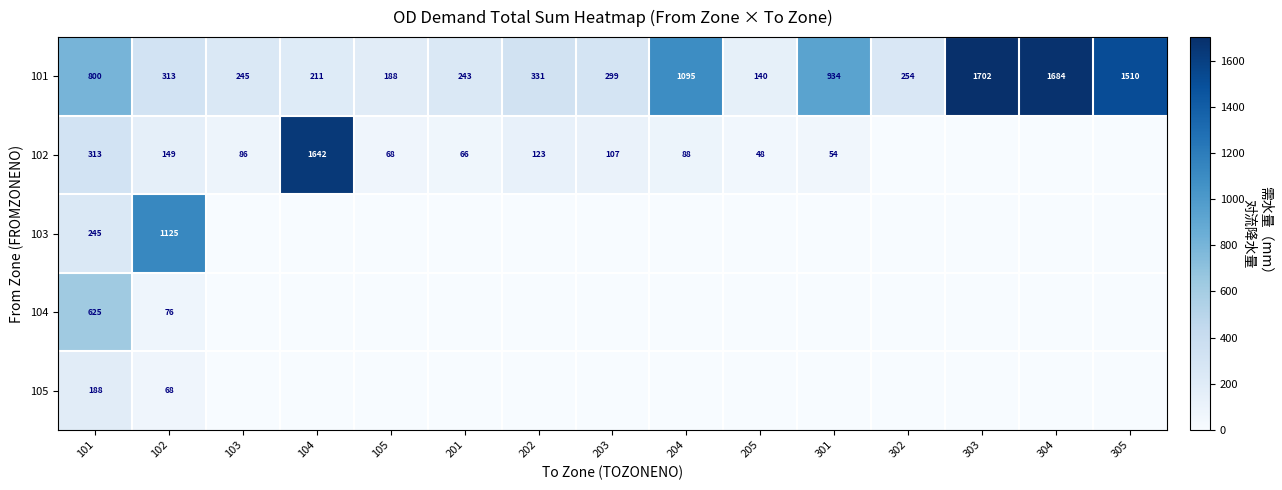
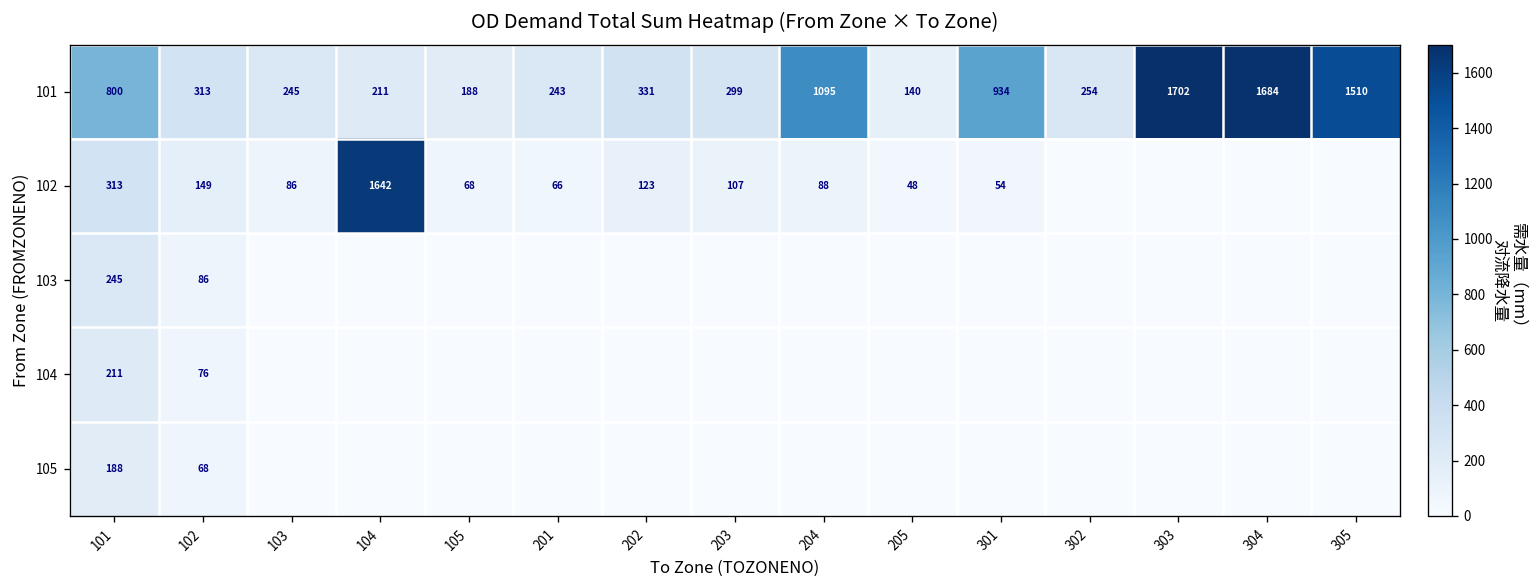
103, 102: 1125 -> 86
104, 101: 625 -> 211
